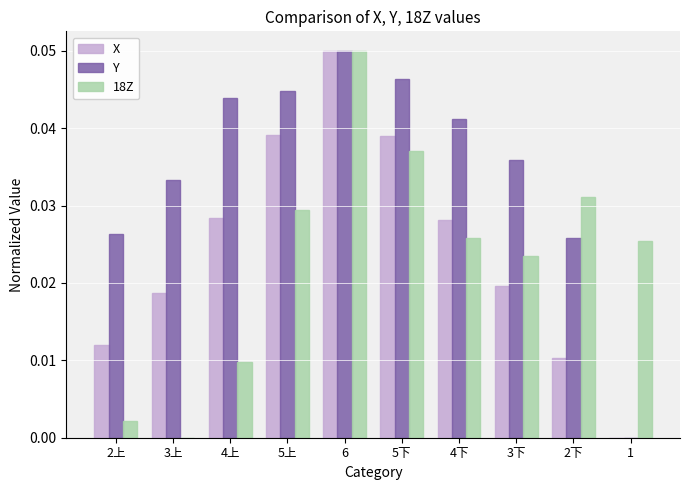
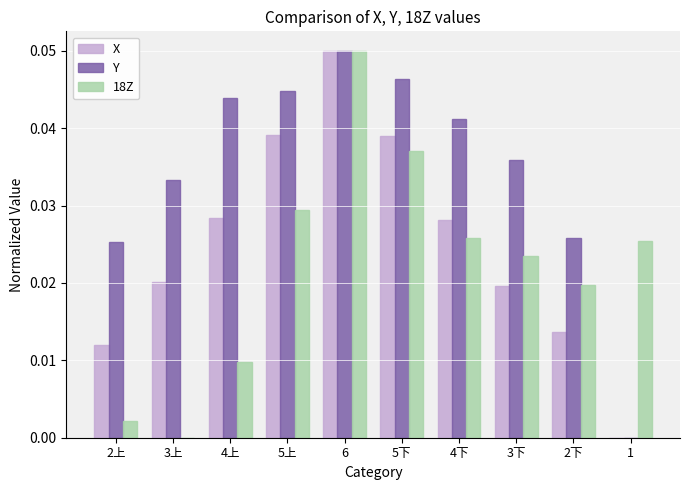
Y, 2上: 0.026 -> 0.025
X, 3上: 0.019 -> 0.020
X, 2下: 0.010 -> 0.014
18Z, 2下: 0.031 -> 0.020
